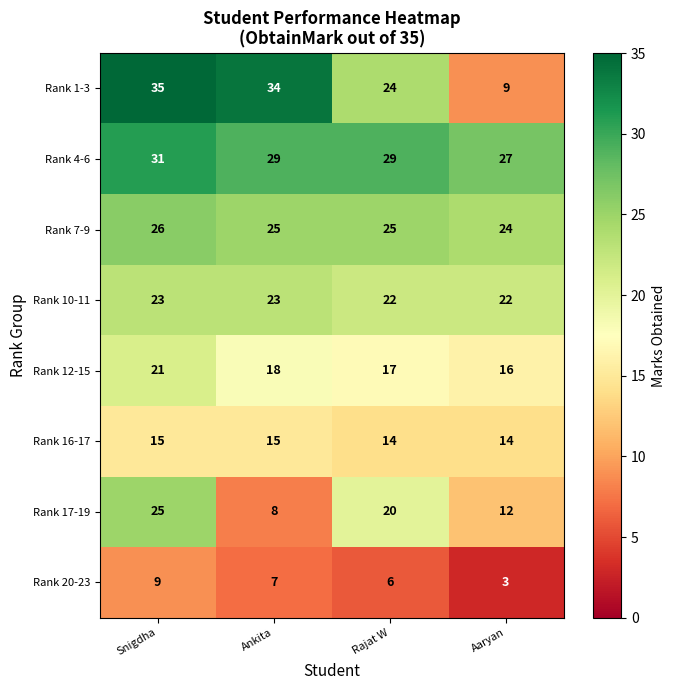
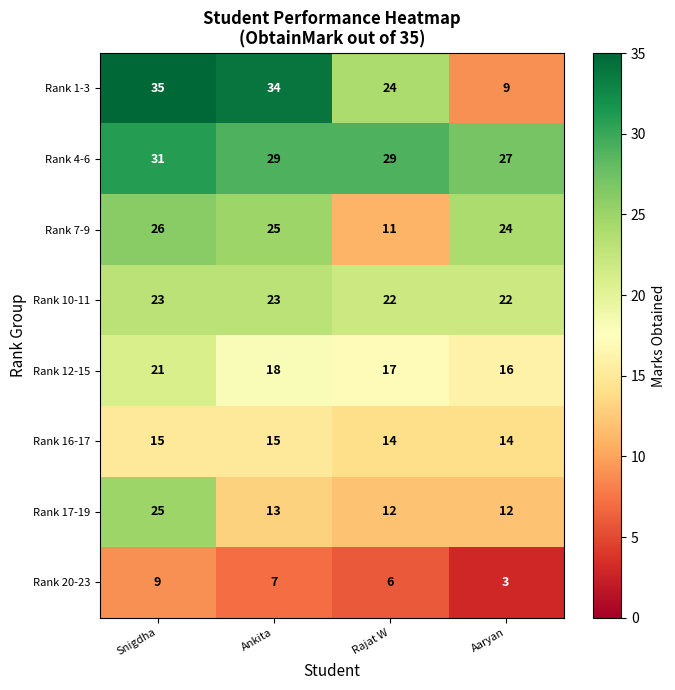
Rank 7-9, Rajat W: 25 -> 11
Rank 17-19, Ankita: 8 -> 13
Rank 17-19, Rajat W: 20 -> 12
